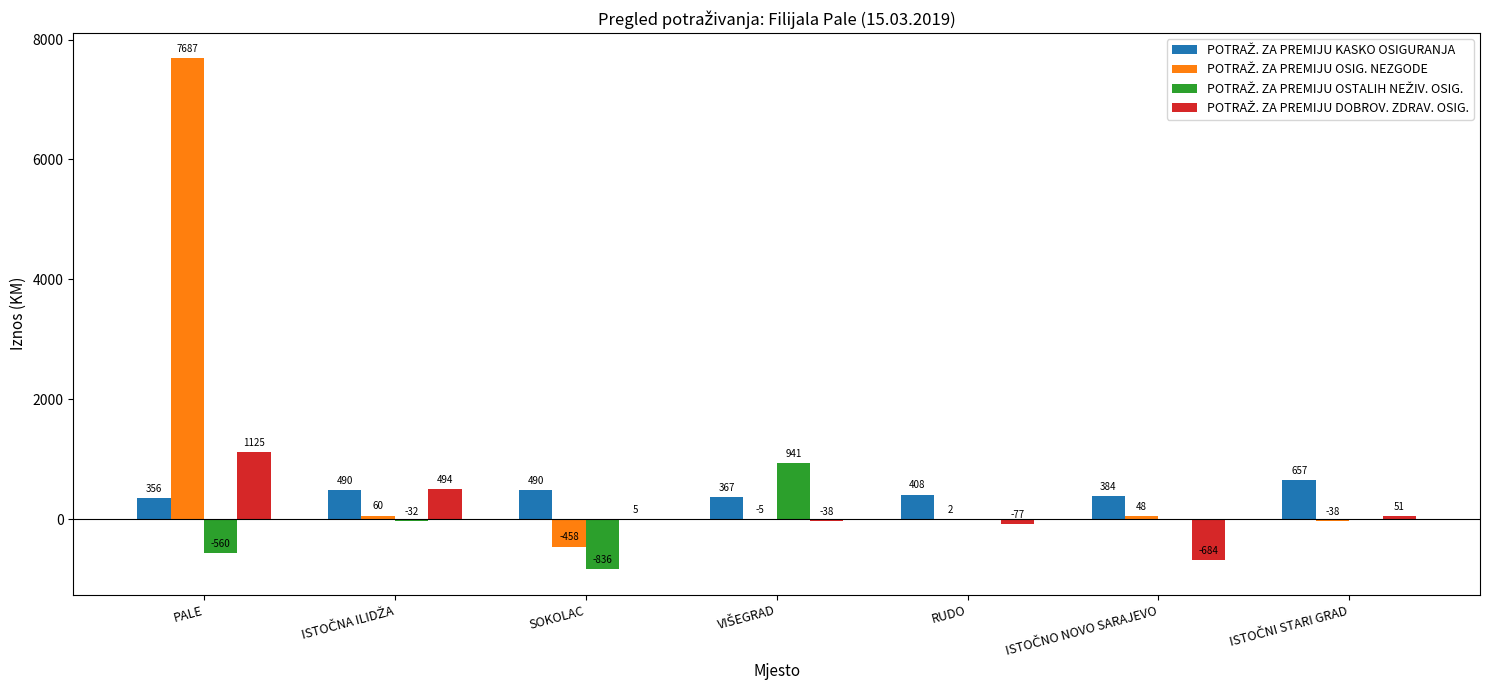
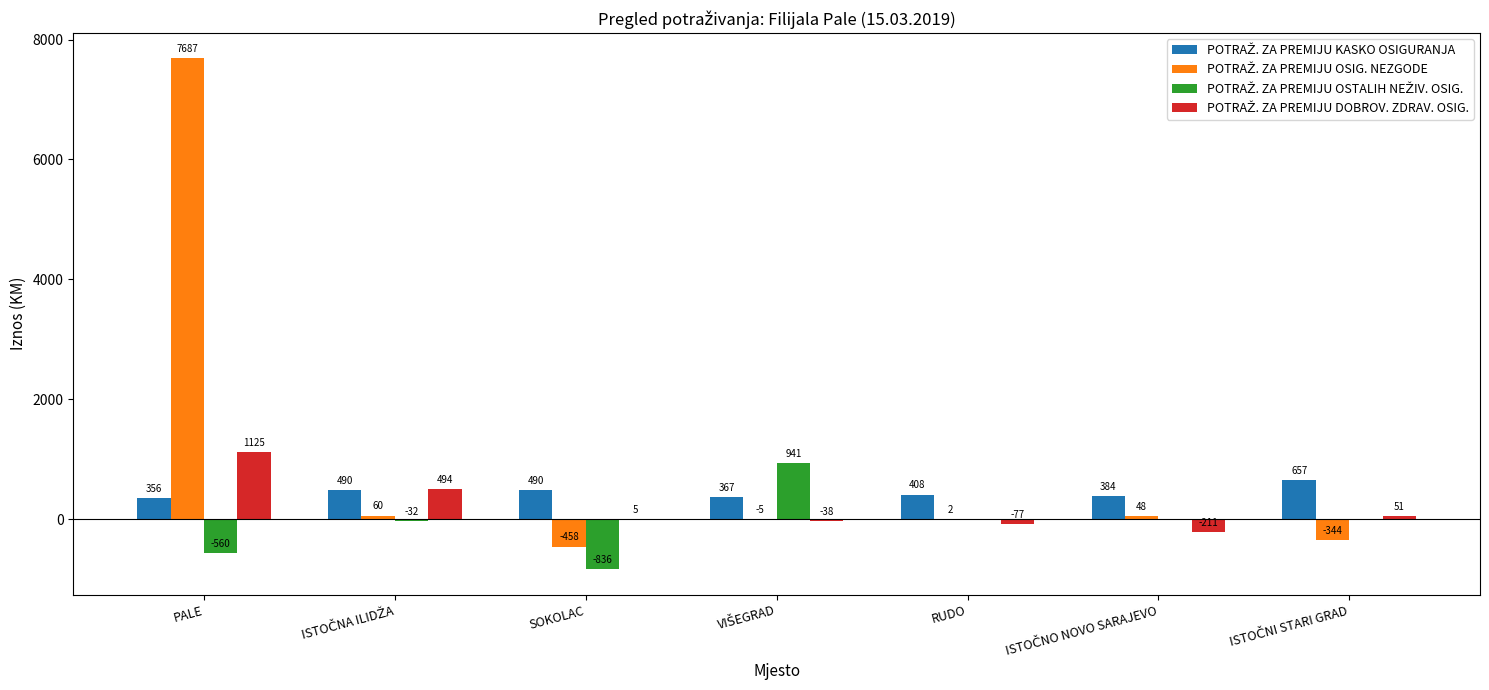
POTRAŽ. ZA PREMIJU DOBROV. ZDRAV. OSIG., ISTOČNO NOVO SARAJEVO: -684 -> -211
POTRAŽ. ZA PREMIJU OSIG. NEZGODE, ISTOČNI STARI GRAD: -38 -> -344
